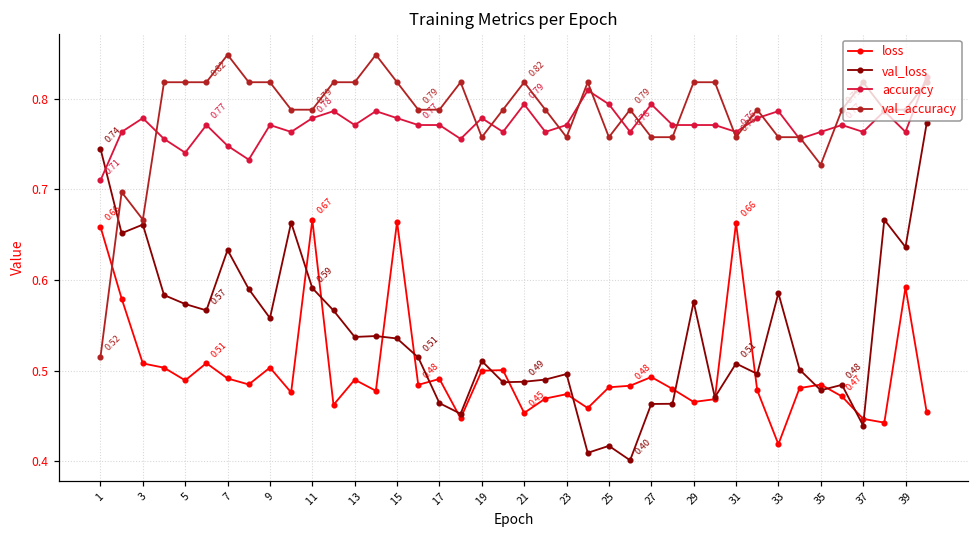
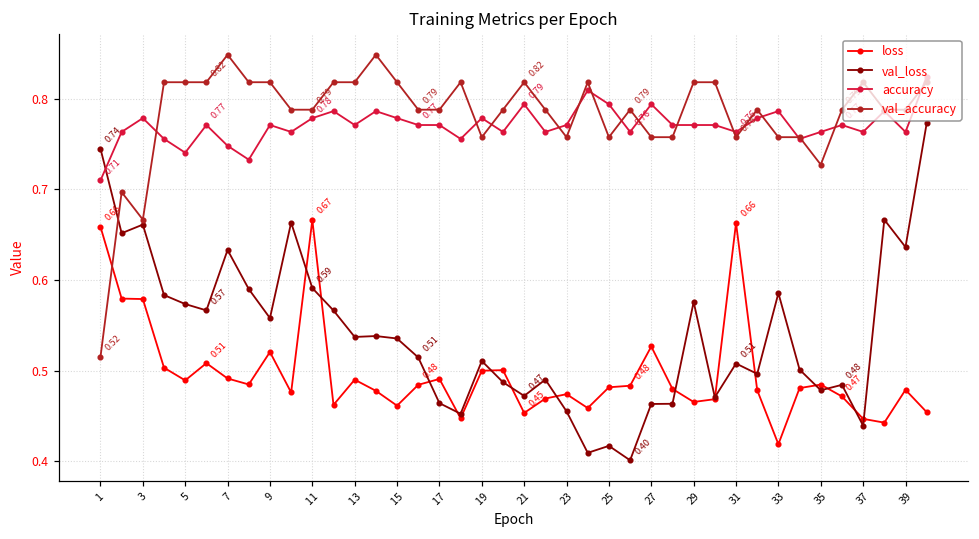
loss, 3: 0.51 -> 0.58
loss, 9: 0.50 -> 0.52
loss, 15: 0.66 -> 0.46
val_loss, 21: 0.49 -> 0.47
val_loss, 23: 0.50 -> 0.46
loss, 27: 0.49 -> 0.53
loss, 39: 0.59 -> 0.48
